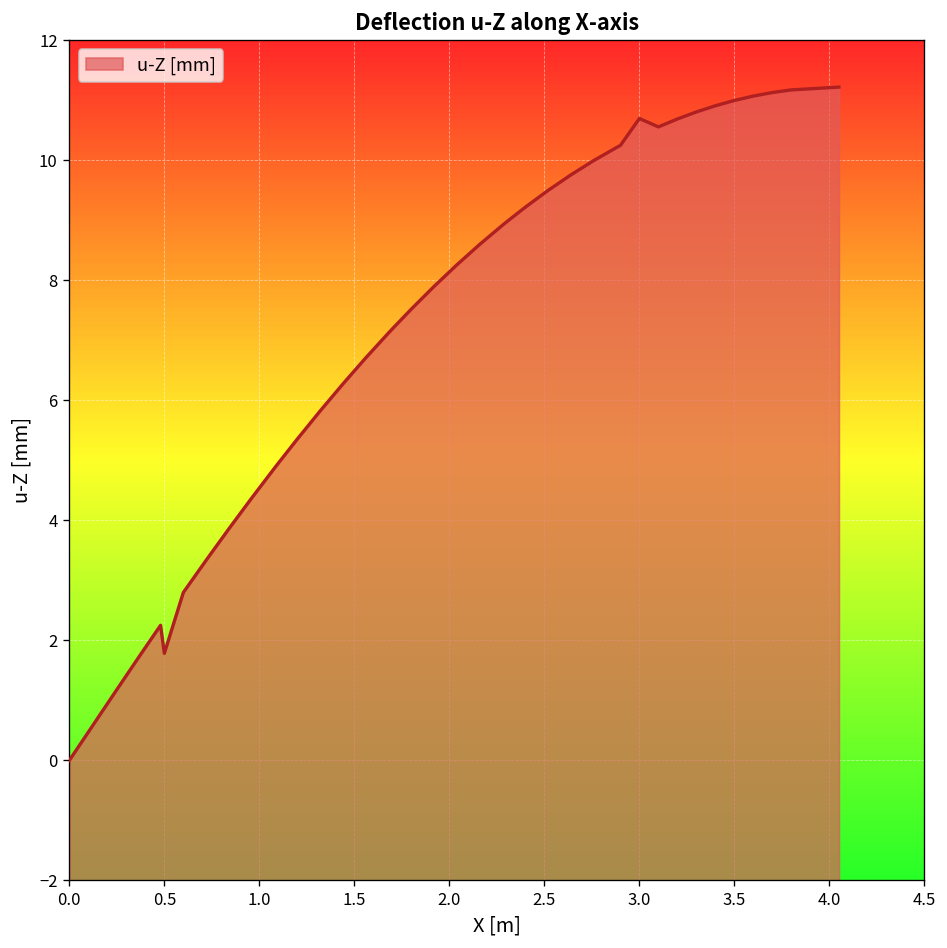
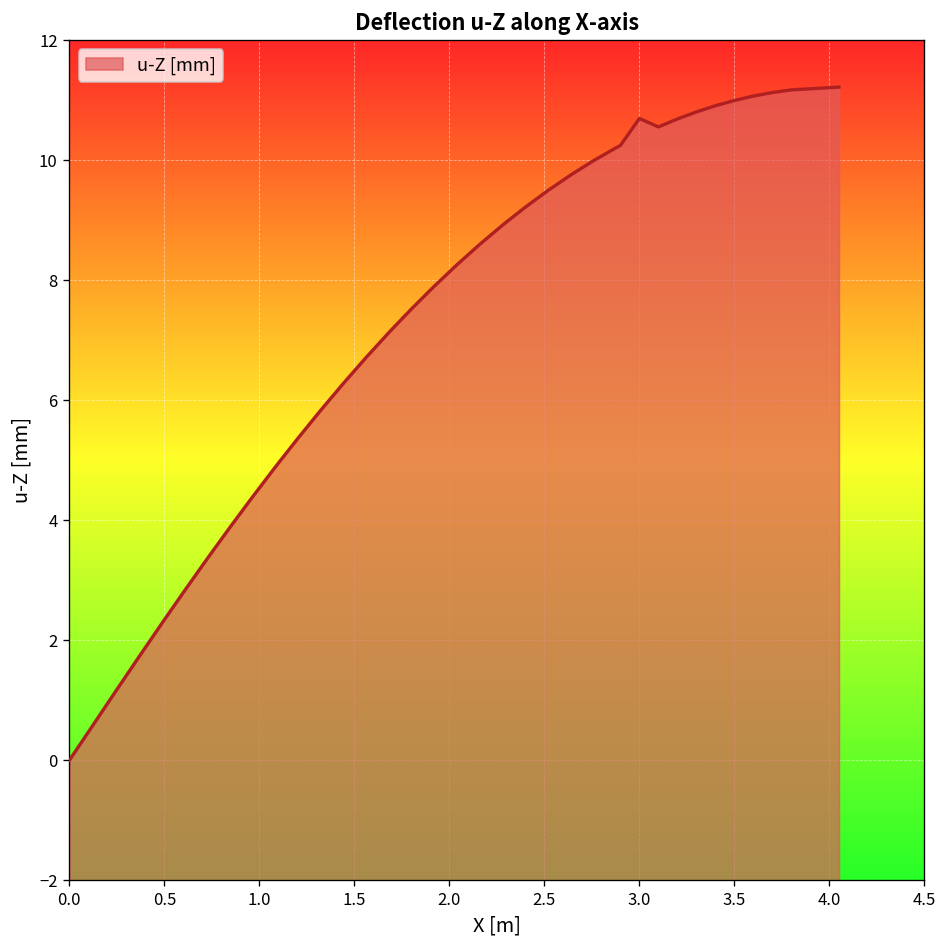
0.5: 1.8 -> 2.3
